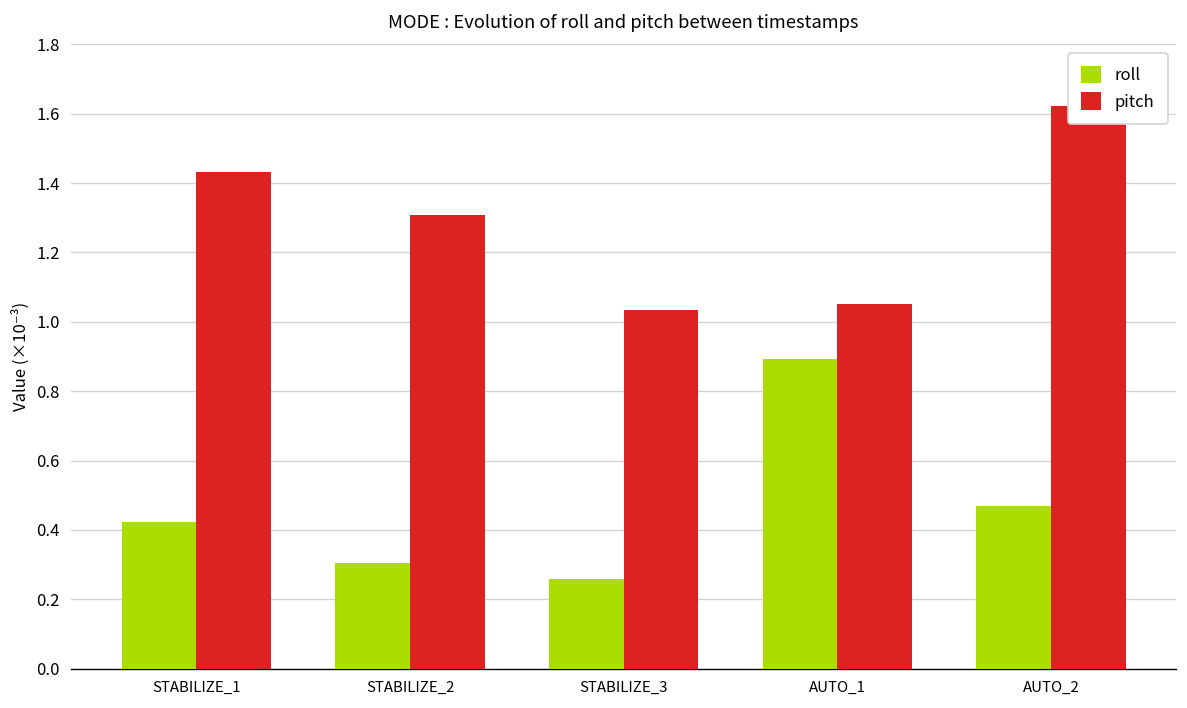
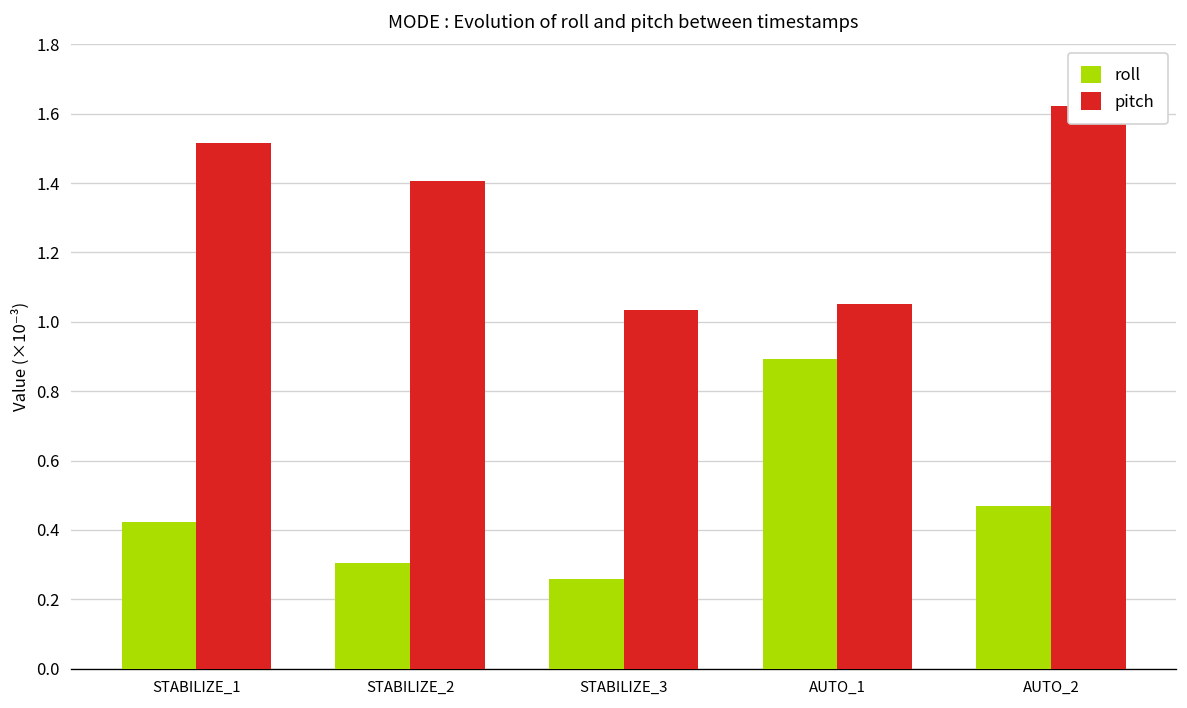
pitch, STABILIZE_1: 1.43 -> 1.52
pitch, STABILIZE_2: 1.31 -> 1.41
